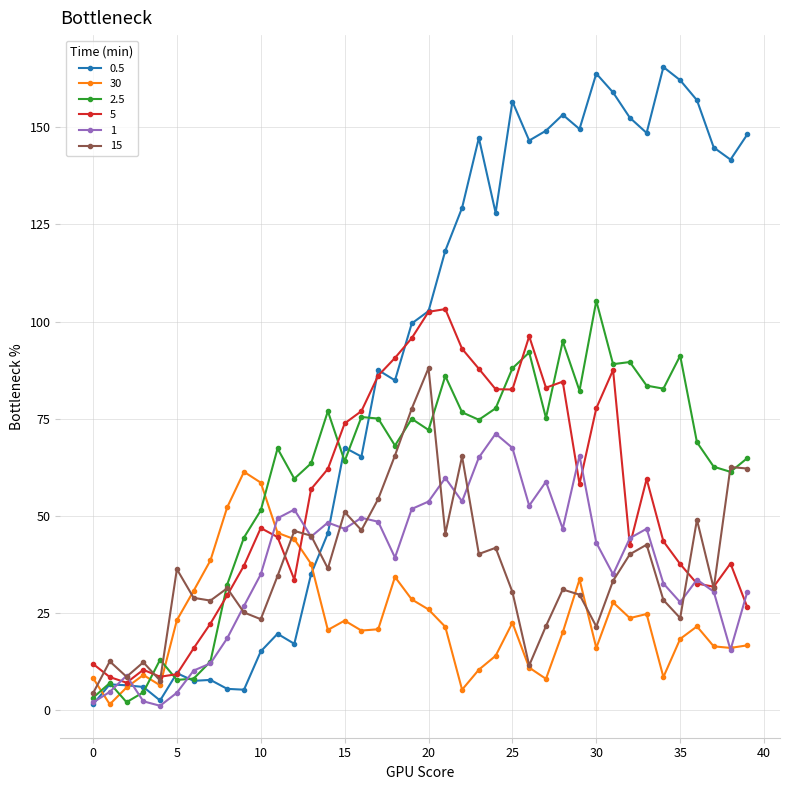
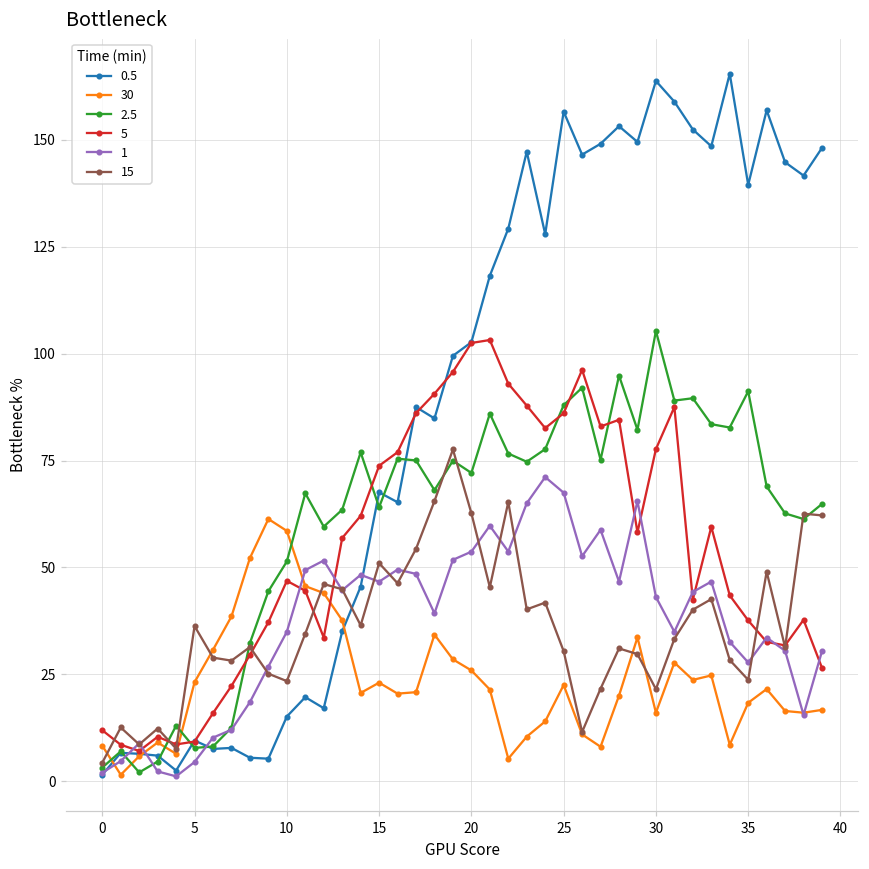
15, 20: 88 -> 63
5, 25: 83 -> 86
0.5, 35: 162 -> 139
